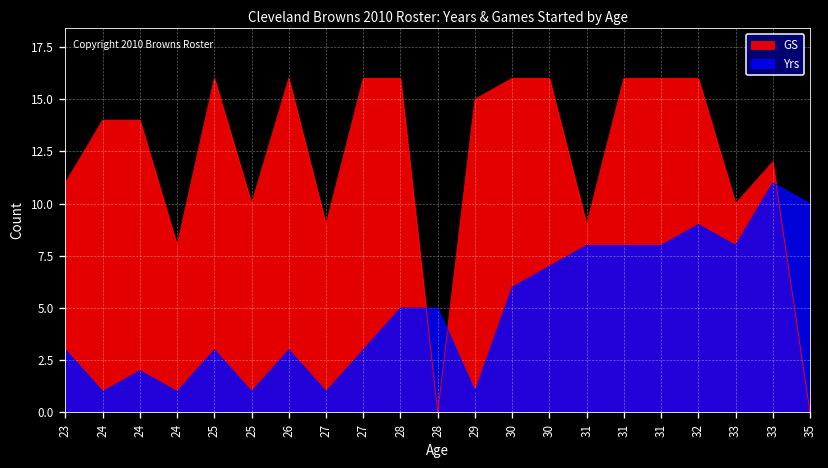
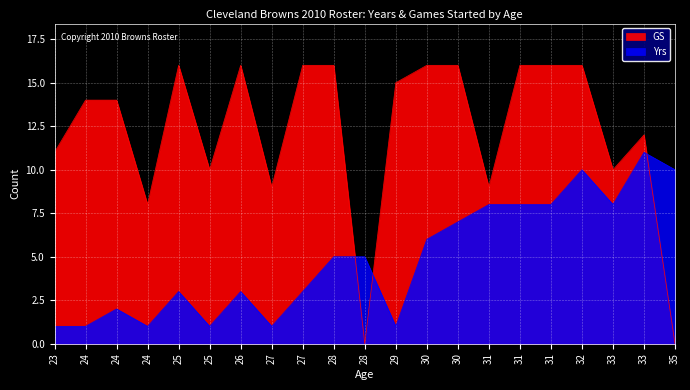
Yrs, 23: 3 -> 1
Yrs, 32: 9 -> 10
